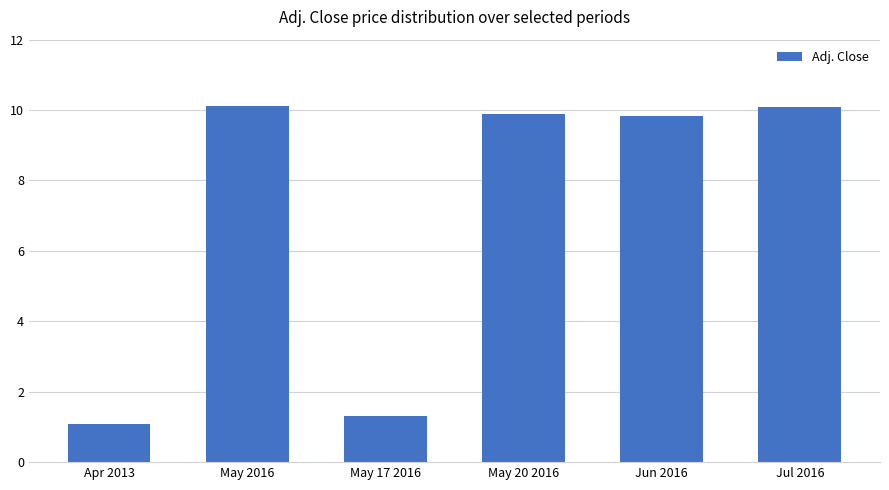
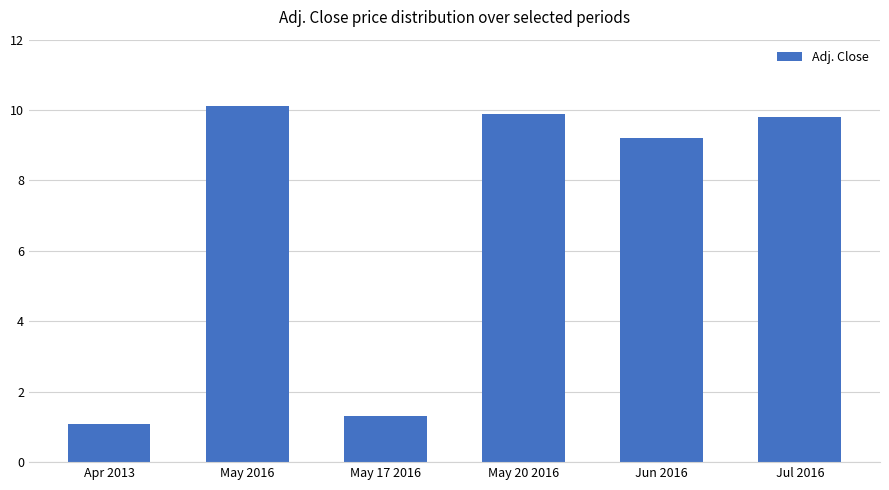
Jun 2016: 9.8 -> 9.2
Jul 2016: 10.1 -> 9.8
